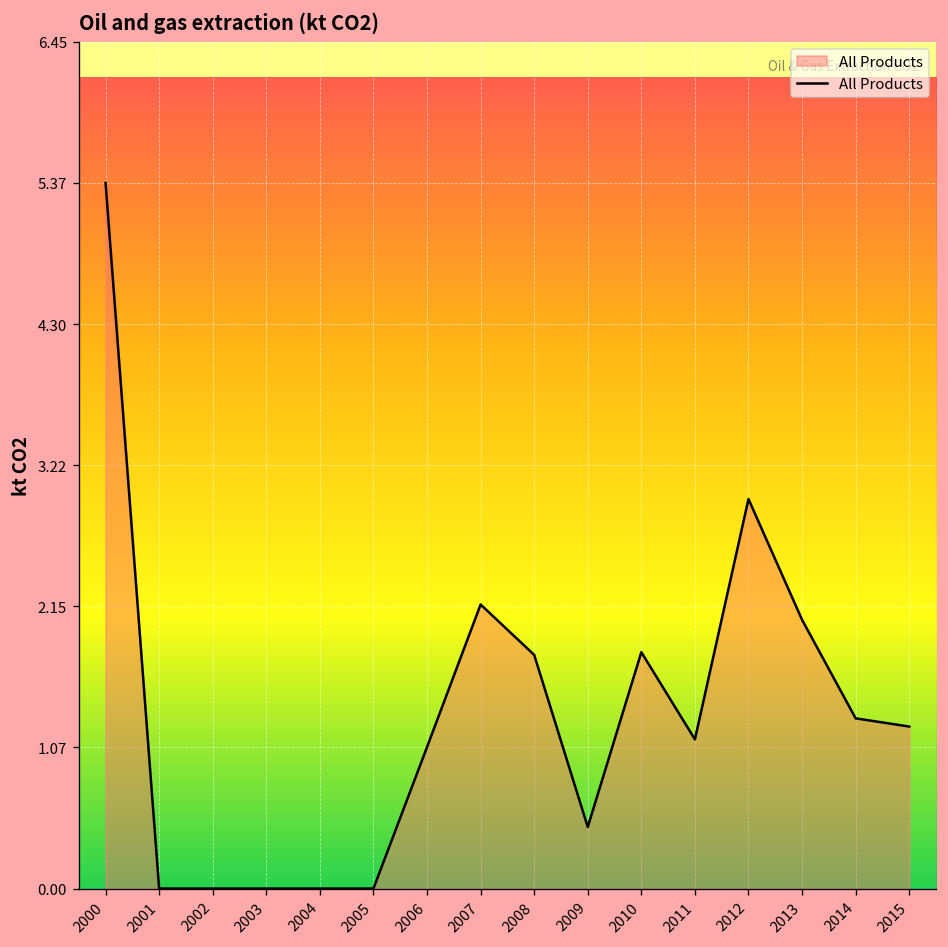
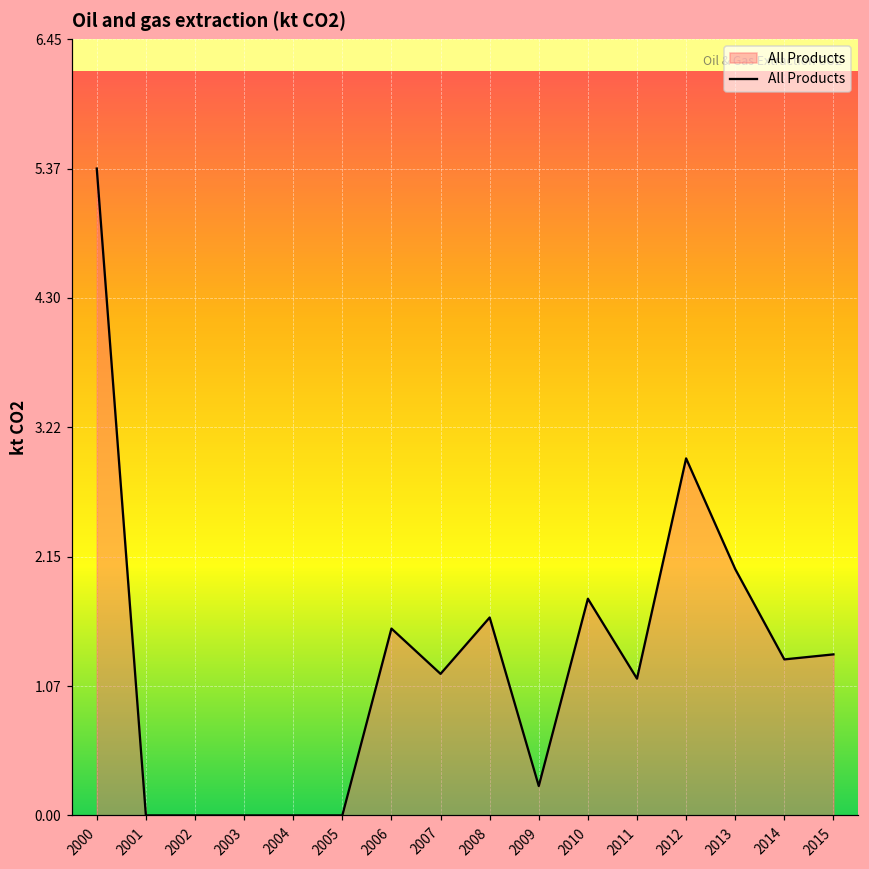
2006: 1.08 -> 1.55
2007: 2.16 -> 1.18
2008: 1.78 -> 1.64
2009: 0.47 -> 0.24
2015: 1.23 -> 1.34
